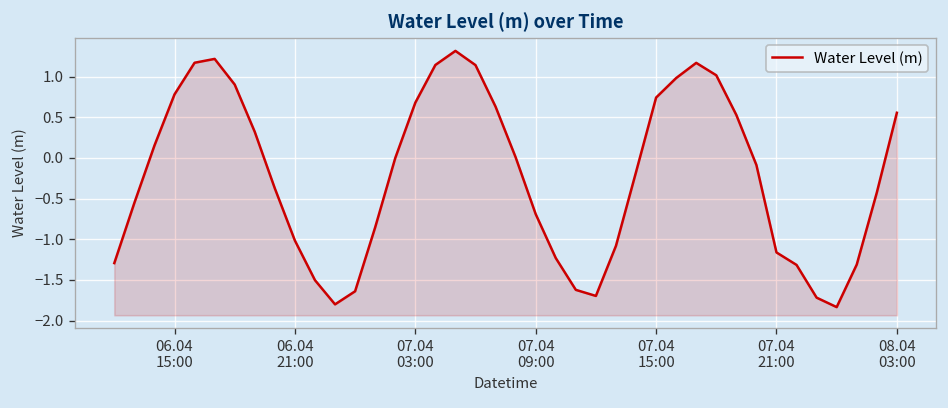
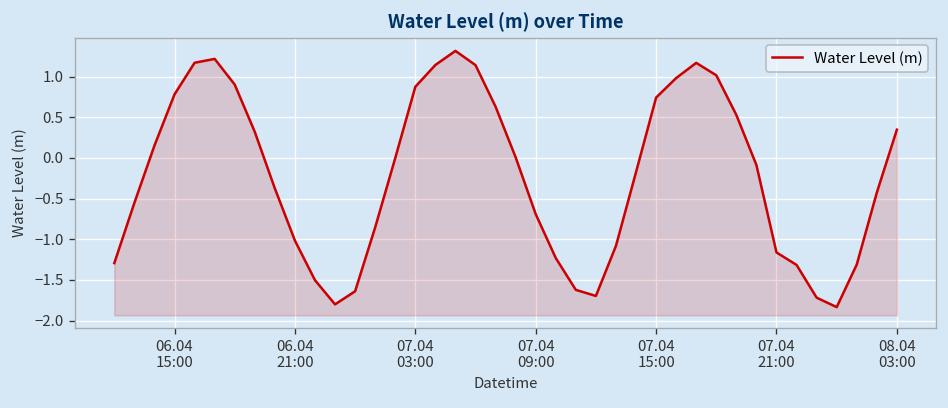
07.04 03:00: 0.7 -> 0.9
08.04 03:00: 0.6 -> 0.3
